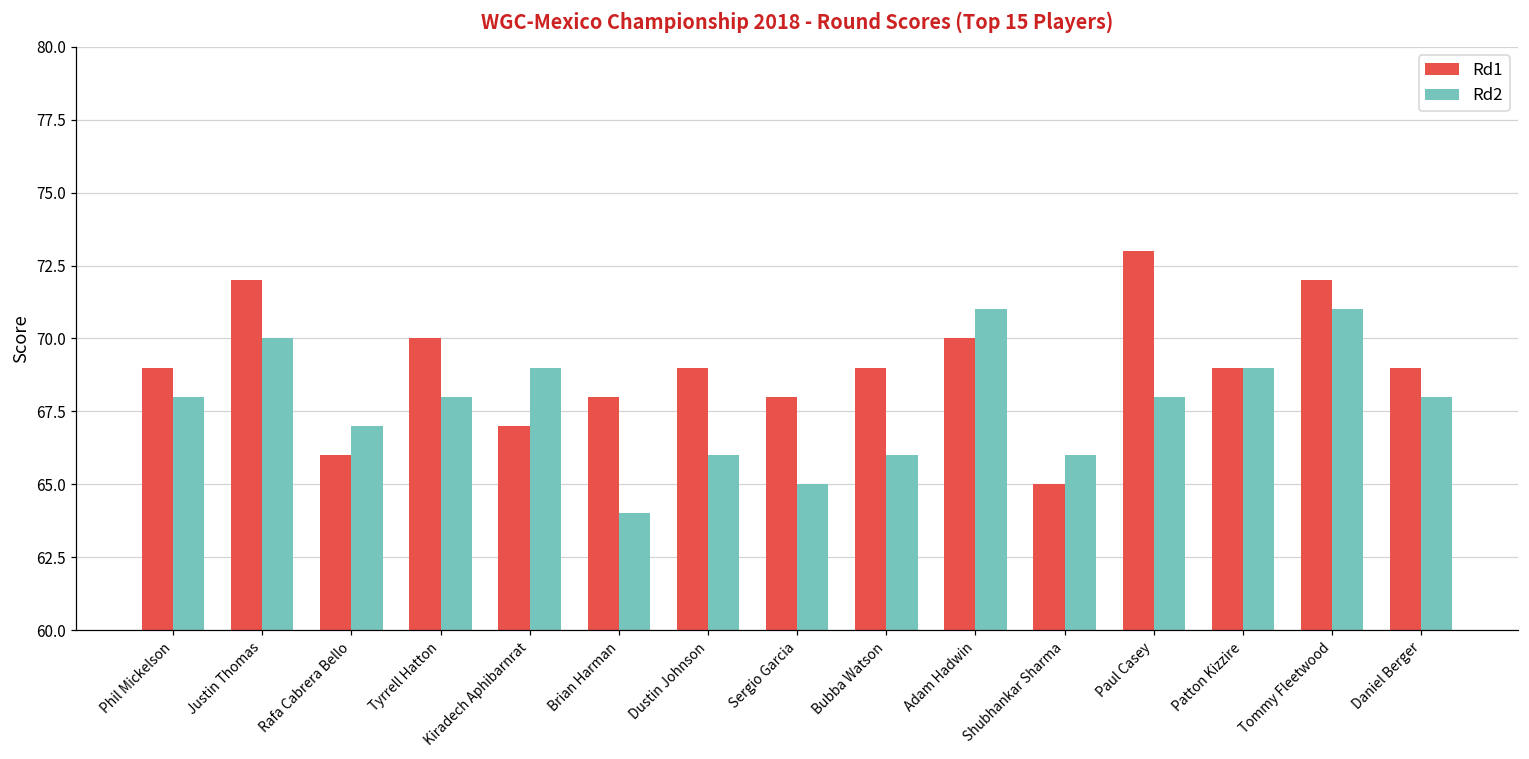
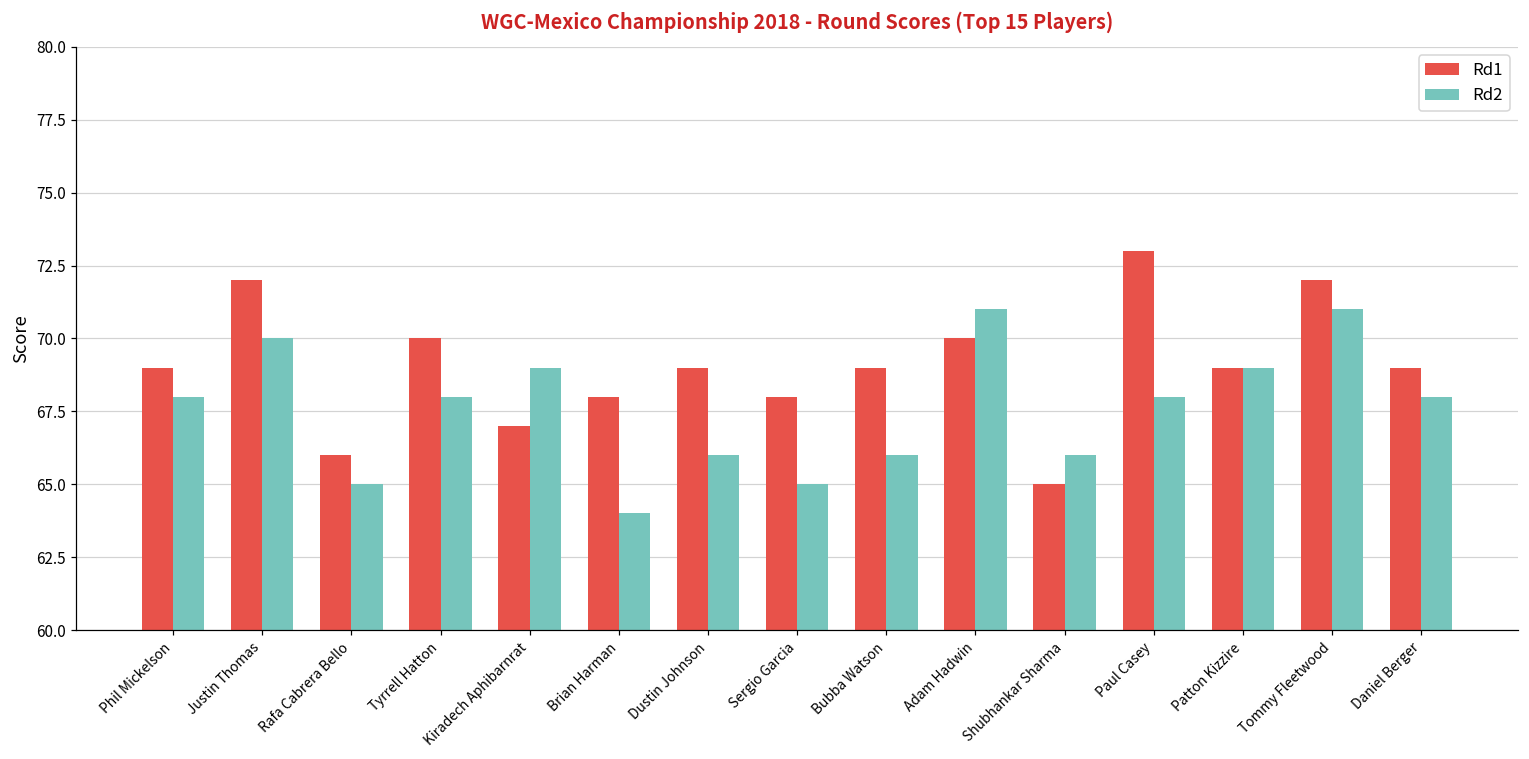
Rd2, Rafa Cabrera Bello: 67 -> 65
